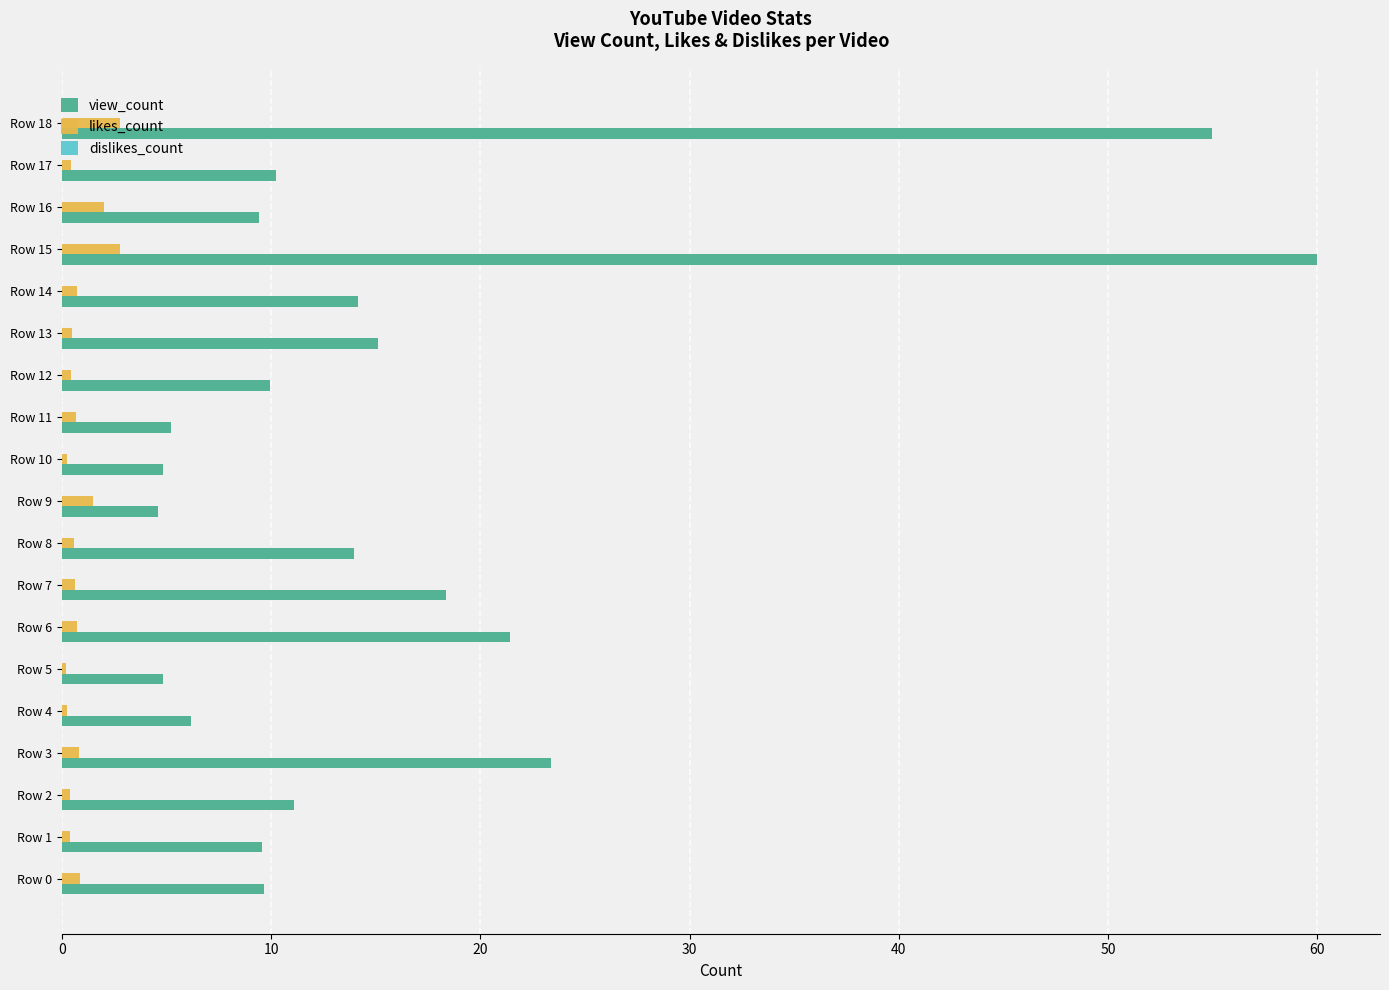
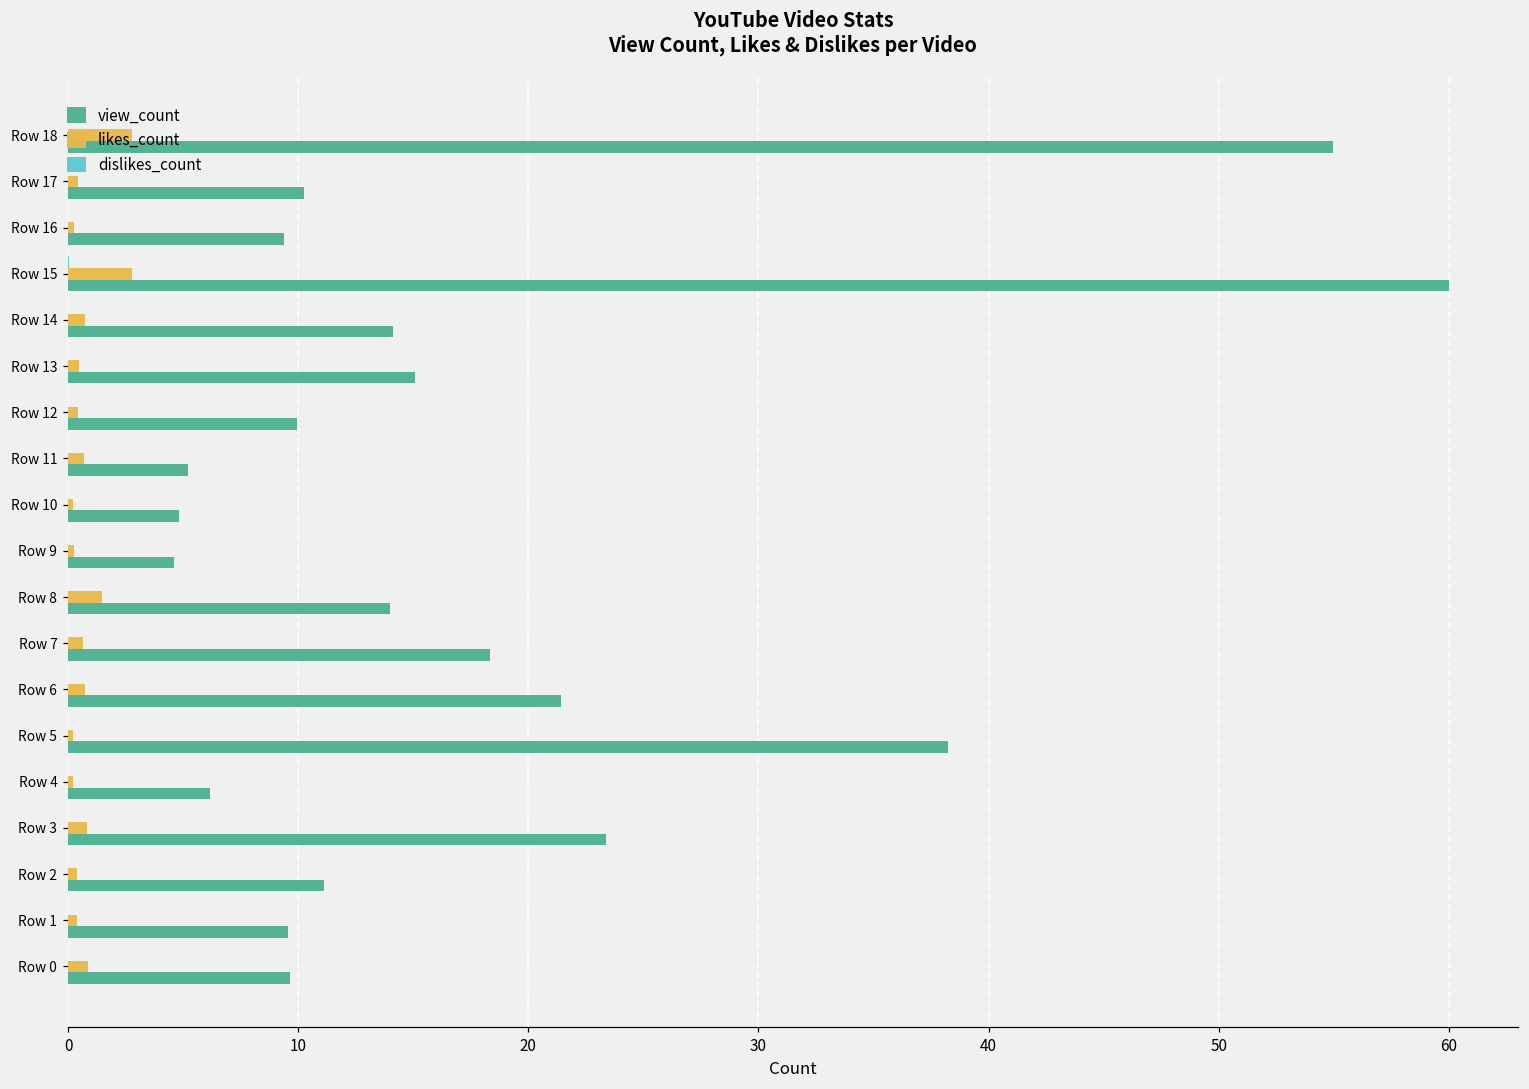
likes_count, Row 16: 2.0 -> 0.2
likes_count, Row 9: 1.5 -> 0.2
likes_count, Row 8: 0.6 -> 1.5
view_count, Row 5: 4.8 -> 38.2
